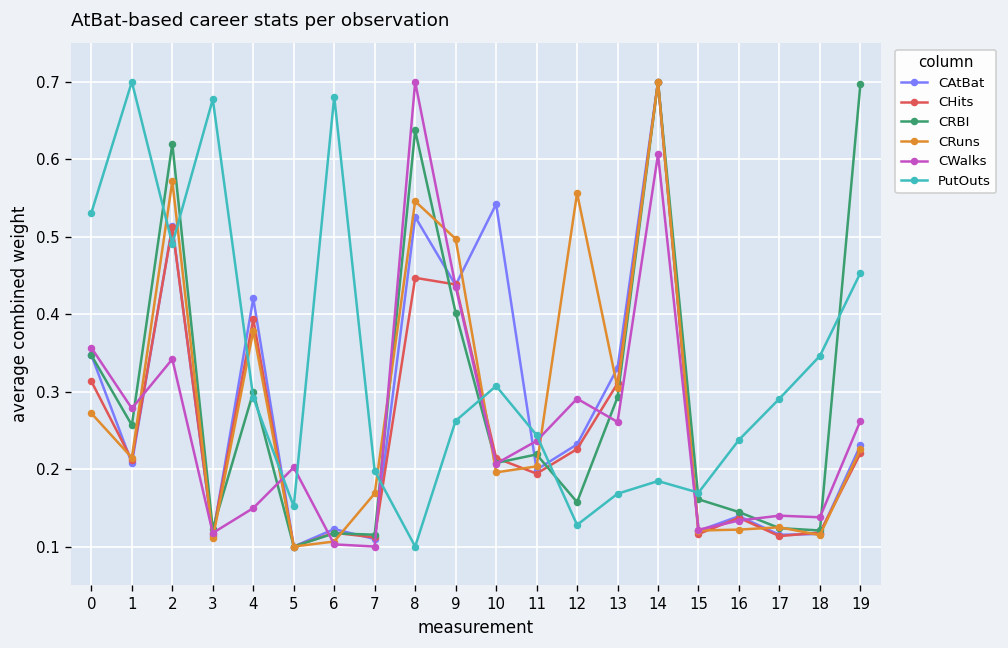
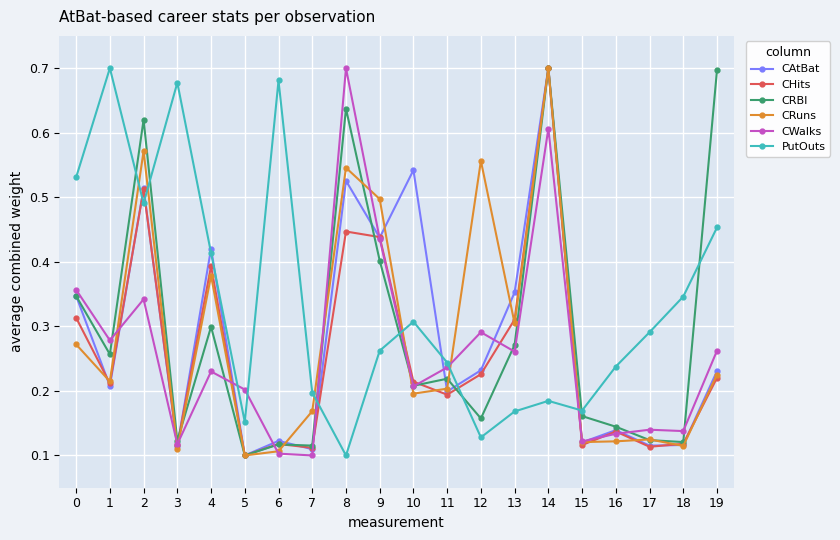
CWalks, 4: 0.15 -> 0.23
PutOuts, 4: 0.29 -> 0.41
CAtBat, 13: 0.33 -> 0.35
CRBI, 13: 0.29 -> 0.27
